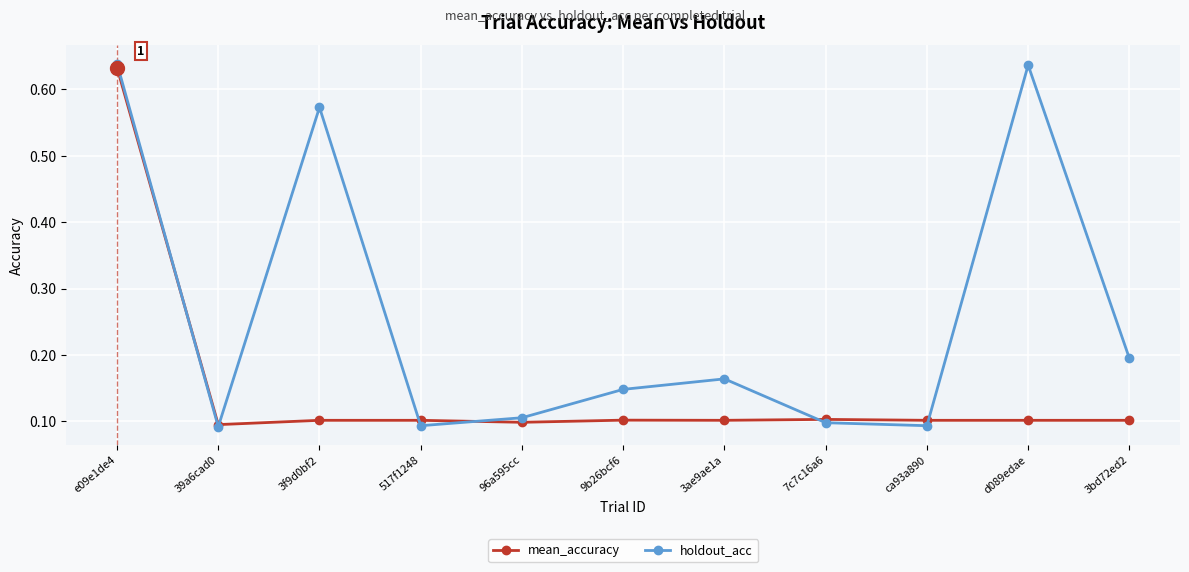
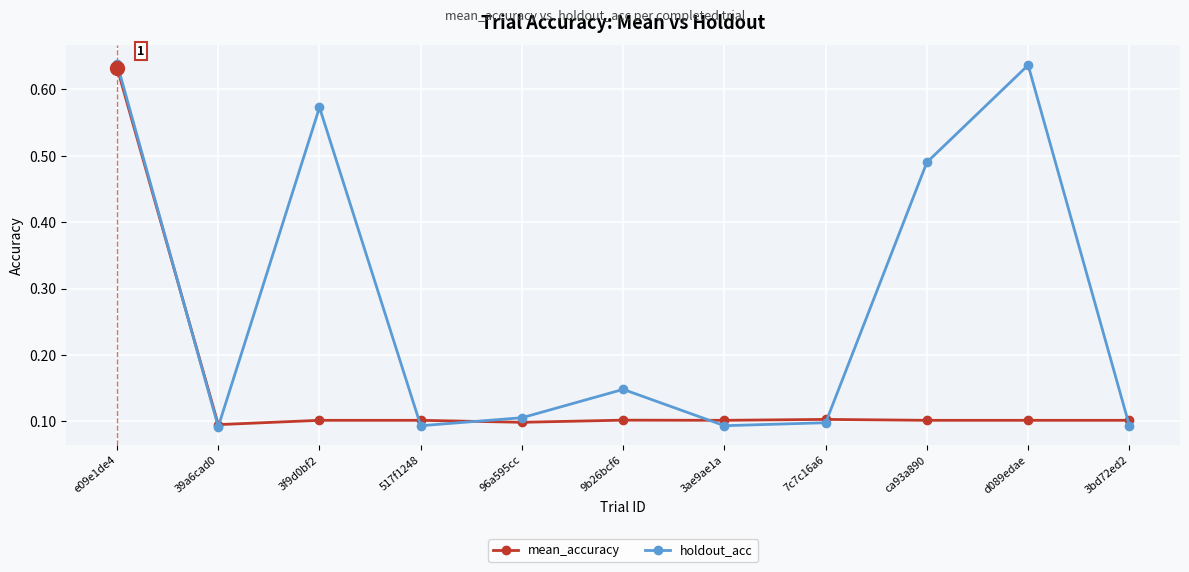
holdout_acc, 3ae9ae1a: 0.16 -> 0.09
holdout_acc, ca93a890: 0.09 -> 0.49
holdout_acc, 3bd72ed2: 0.19 -> 0.09
